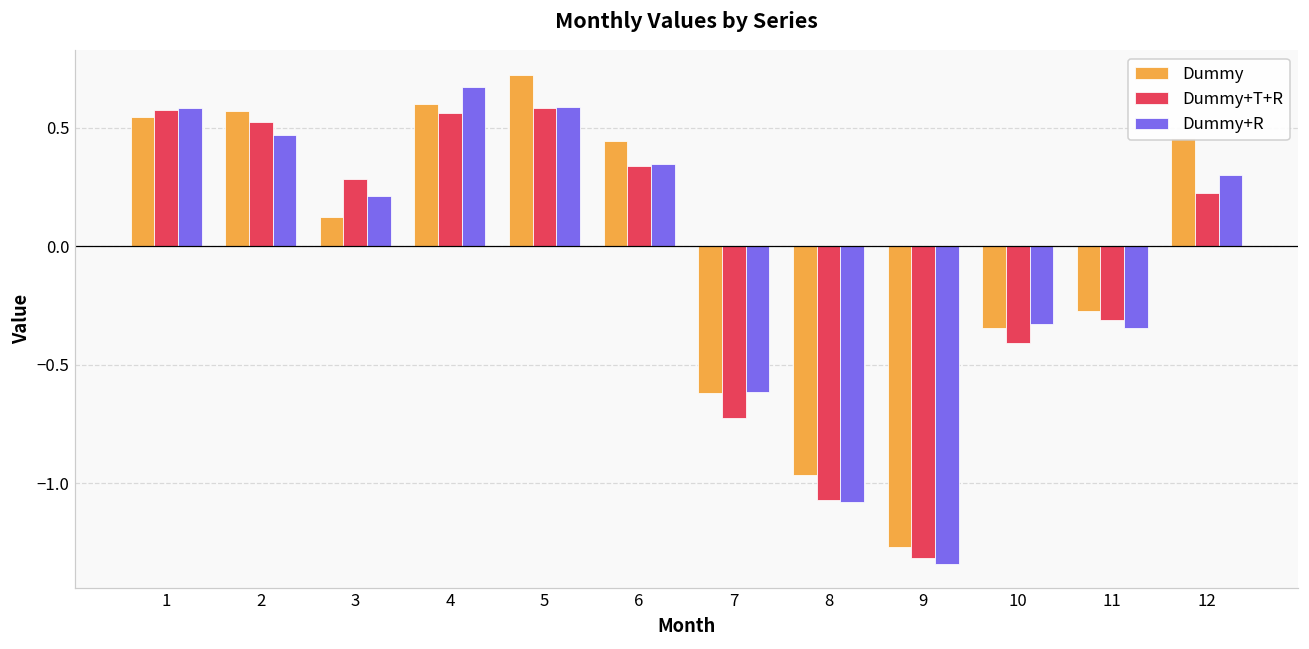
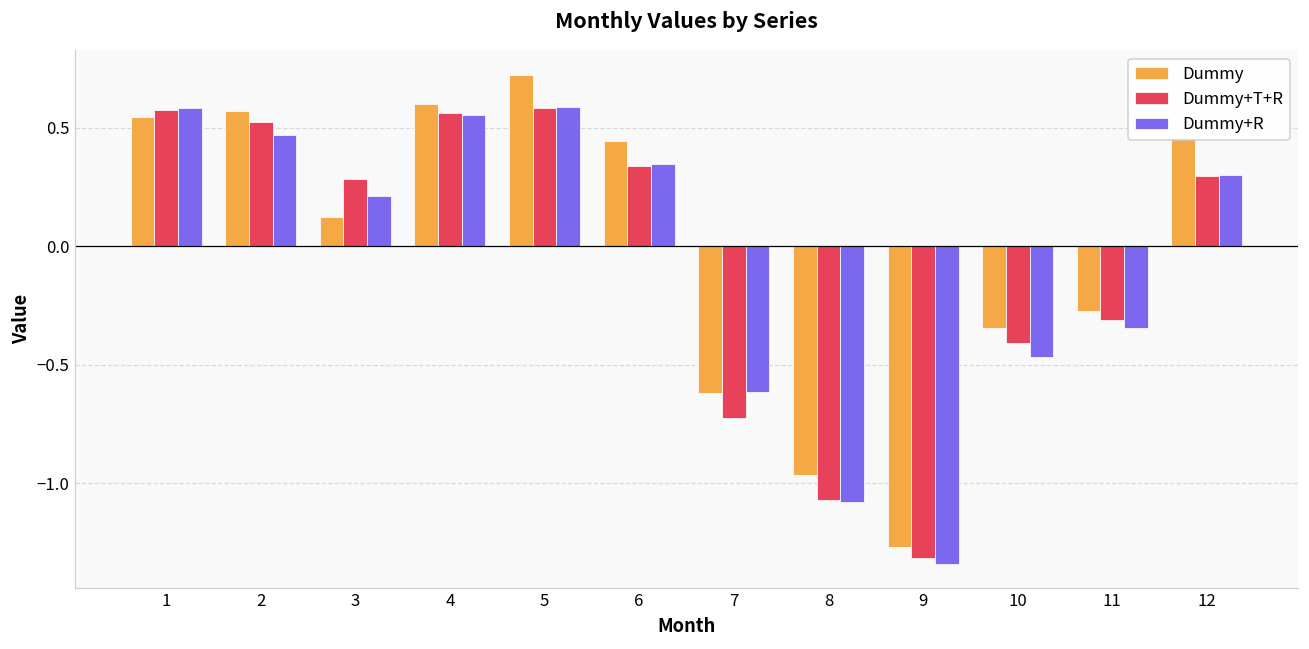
Dummy+R, 4: 0.67 -> 0.55
Dummy+R, 10: -0.33 -> -0.47
Dummy+T+R, 12: 0.23 -> 0.29
